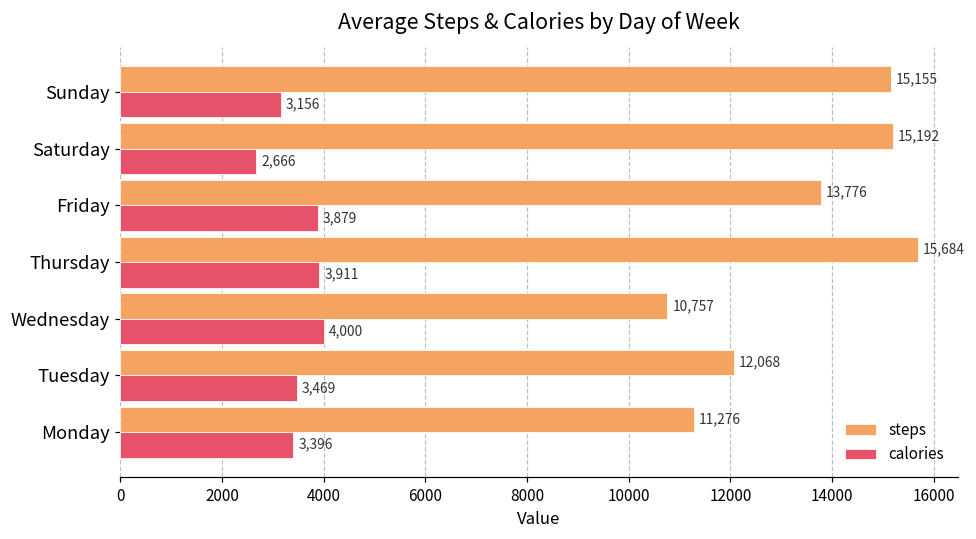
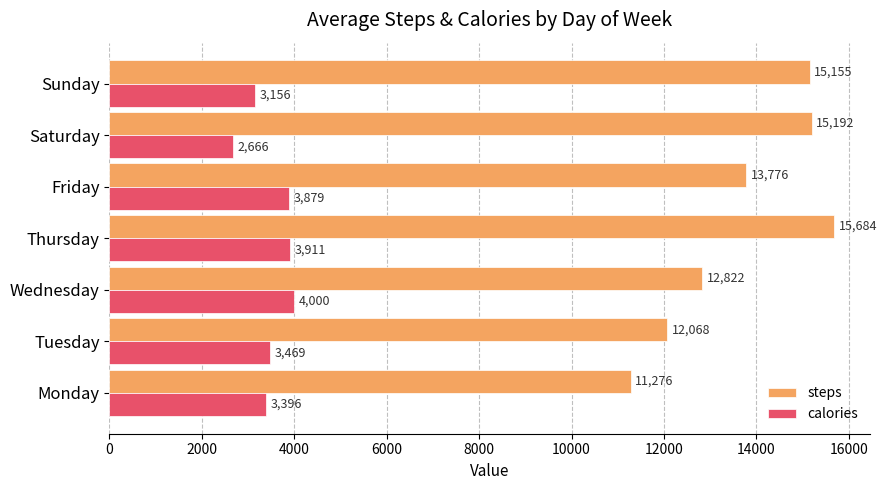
steps, Wednesday: 10,757 -> 12,822
